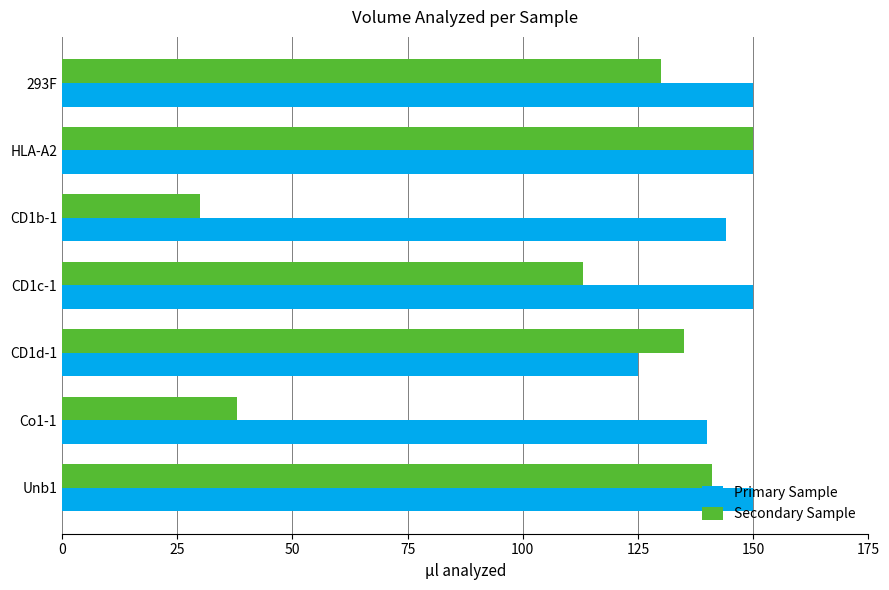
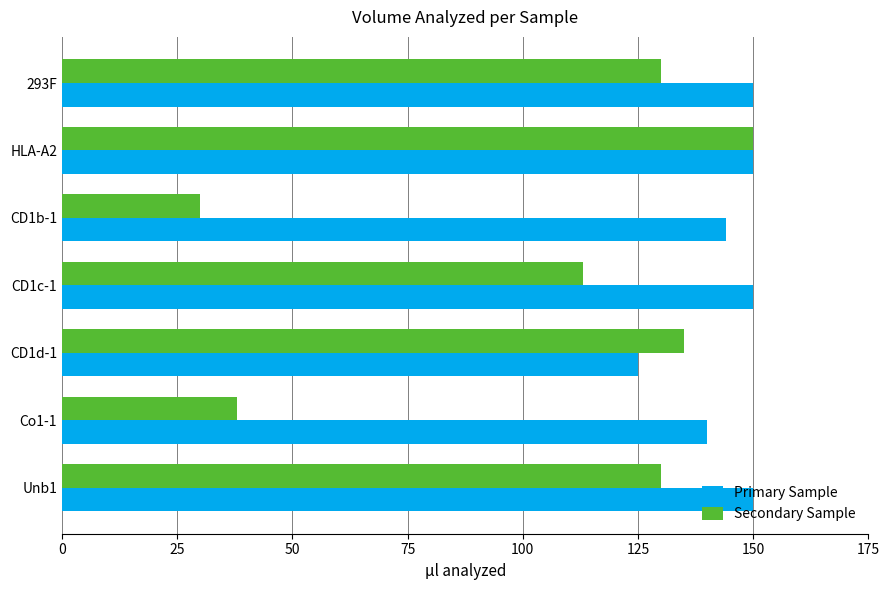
Secondary Sample, Unb1: 141 -> 130
